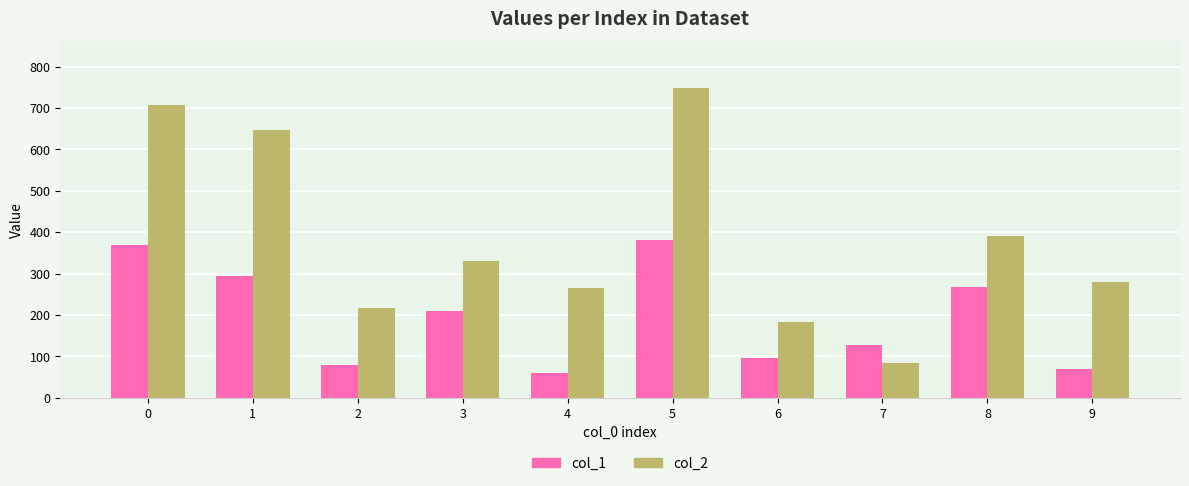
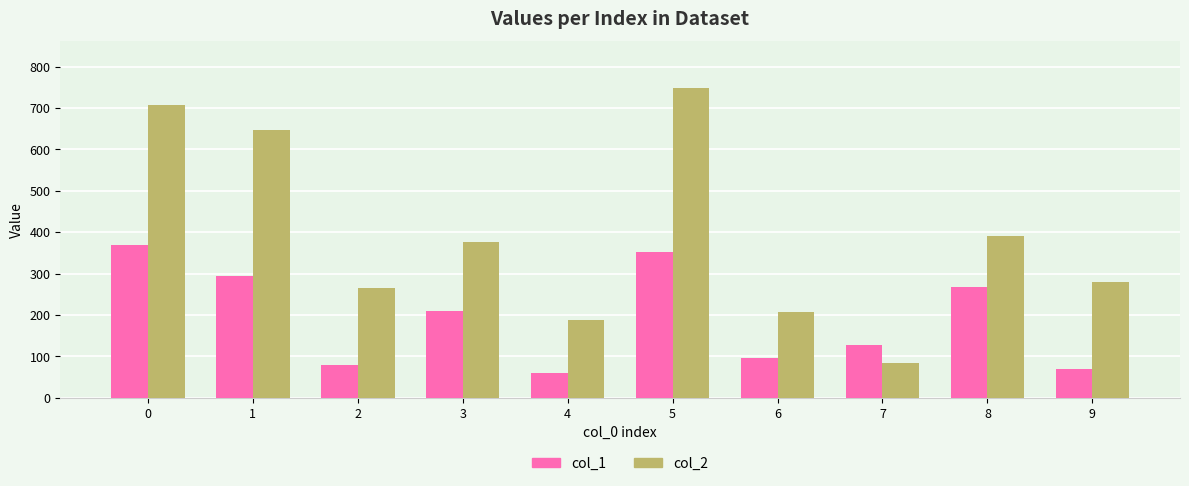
col_2, 2: 220 -> 270
col_2, 3: 330 -> 380
col_2, 4: 270 -> 190
col_1, 5: 380 -> 350
col_2, 6: 180 -> 210
